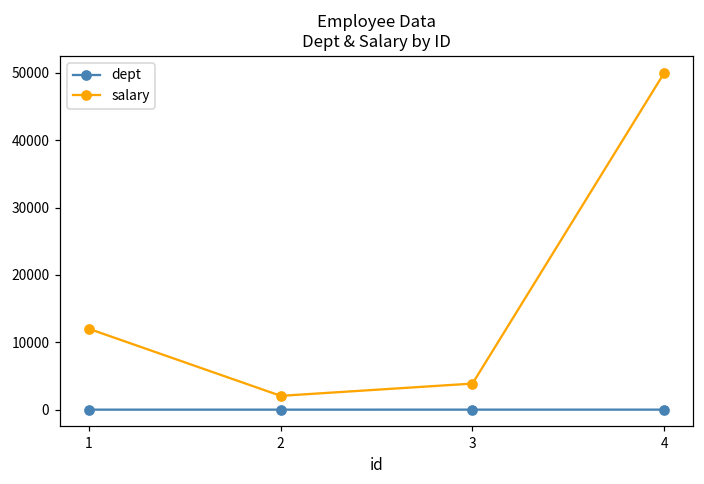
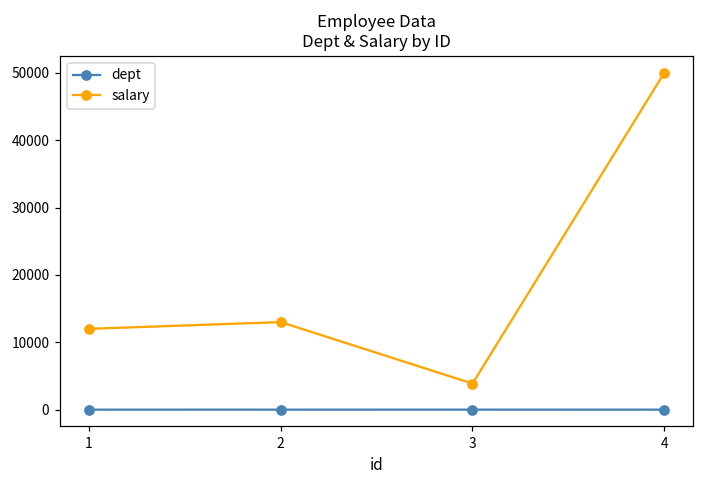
salary, 2: 2000 -> 13000
